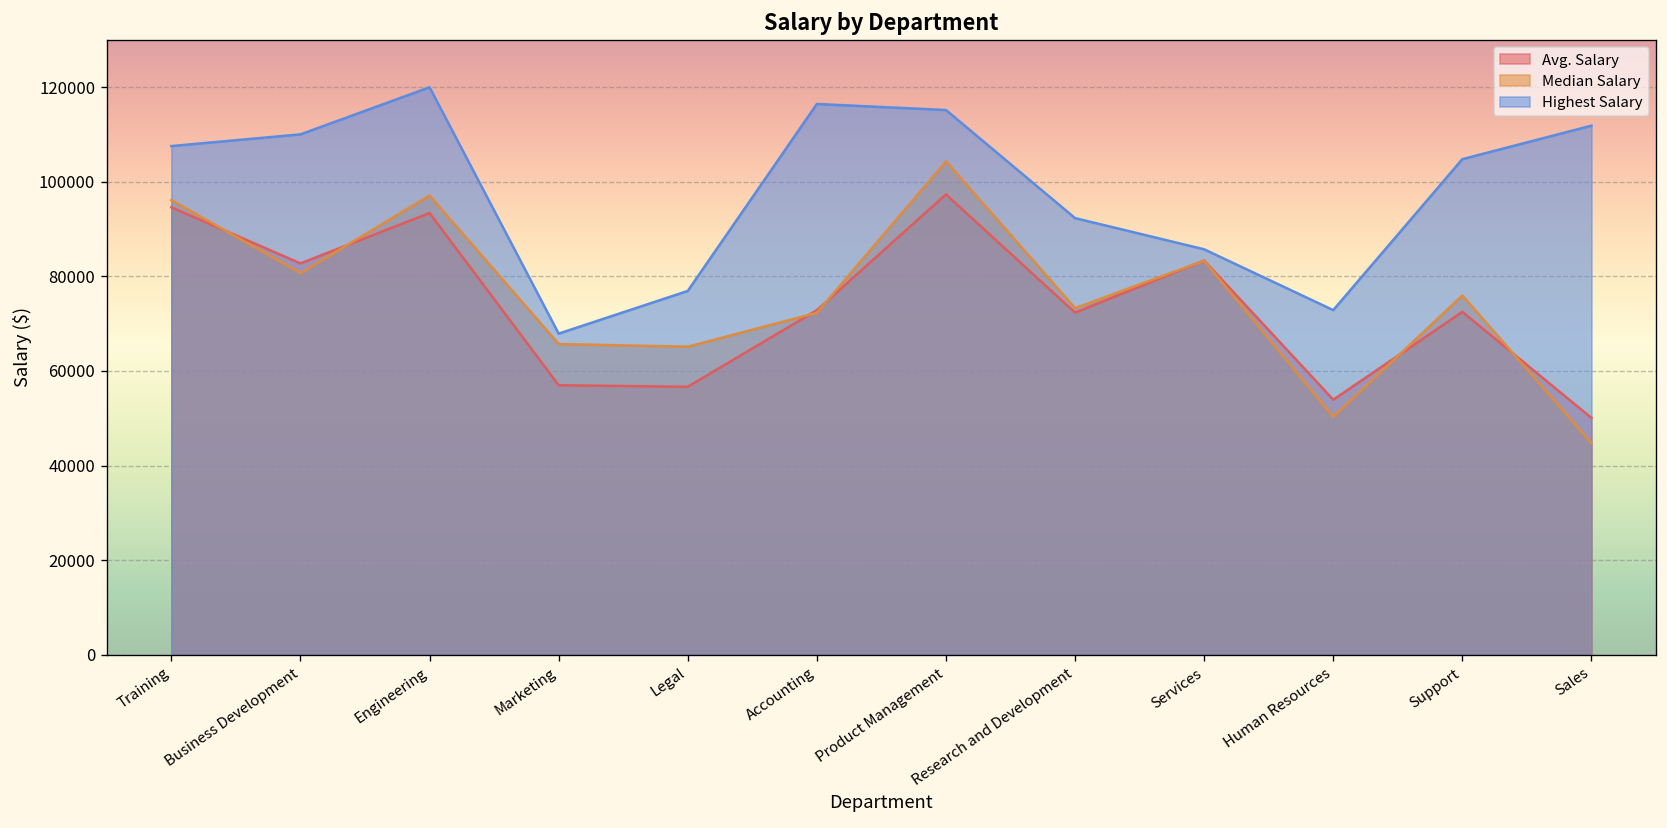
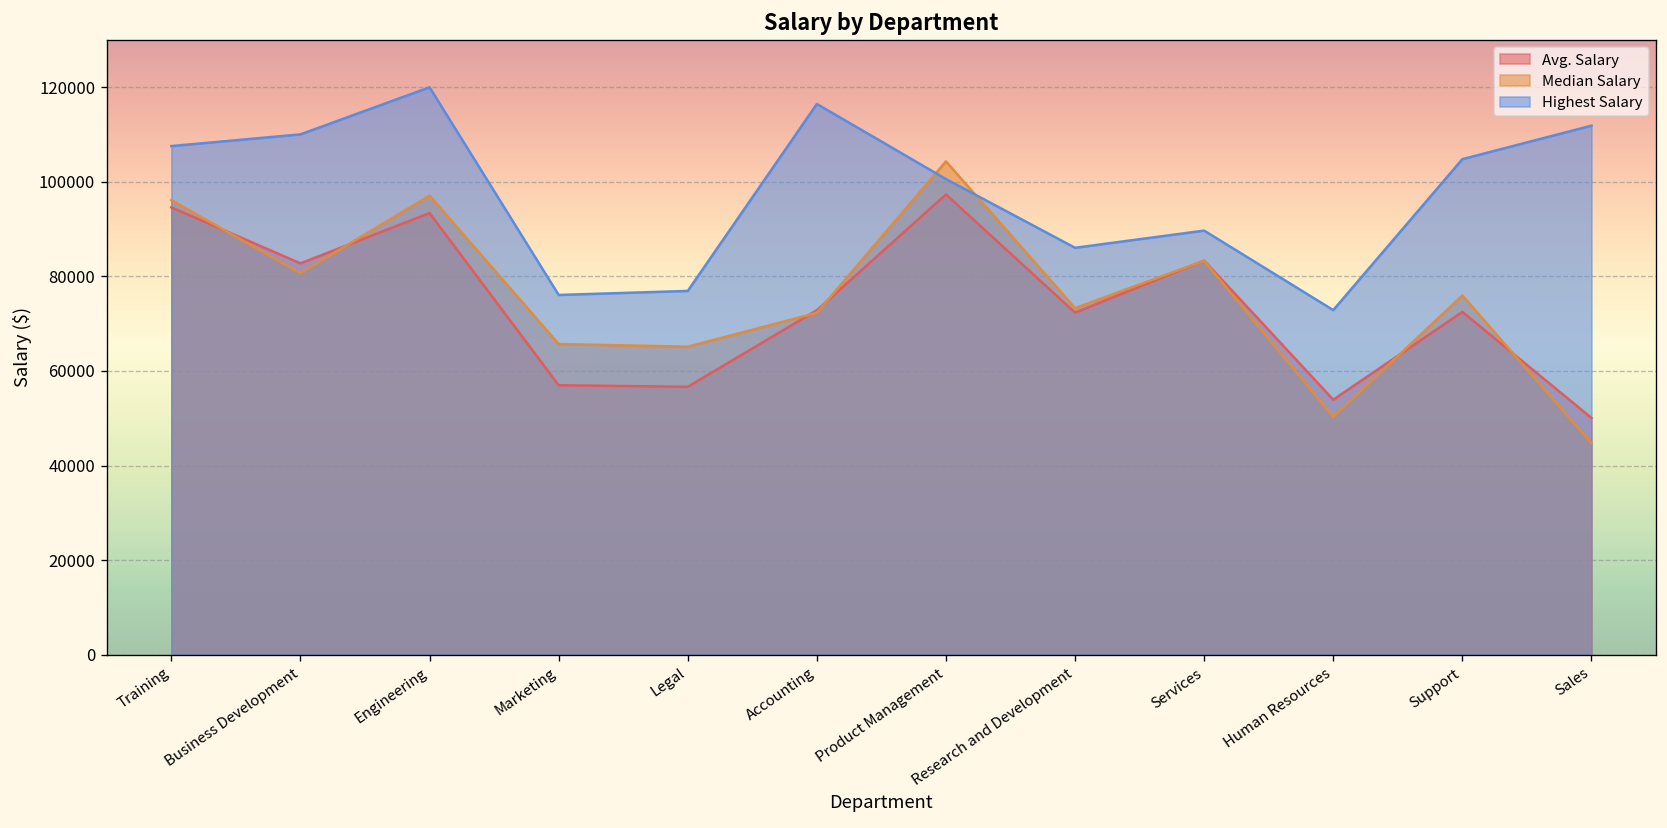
Highest Salary, Marketing: 68000 -> 76000
Highest Salary, Product Management: 115000 -> 101000
Highest Salary, Research and Development: 92000 -> 86000
Highest Salary, Services: 86000 -> 90000
